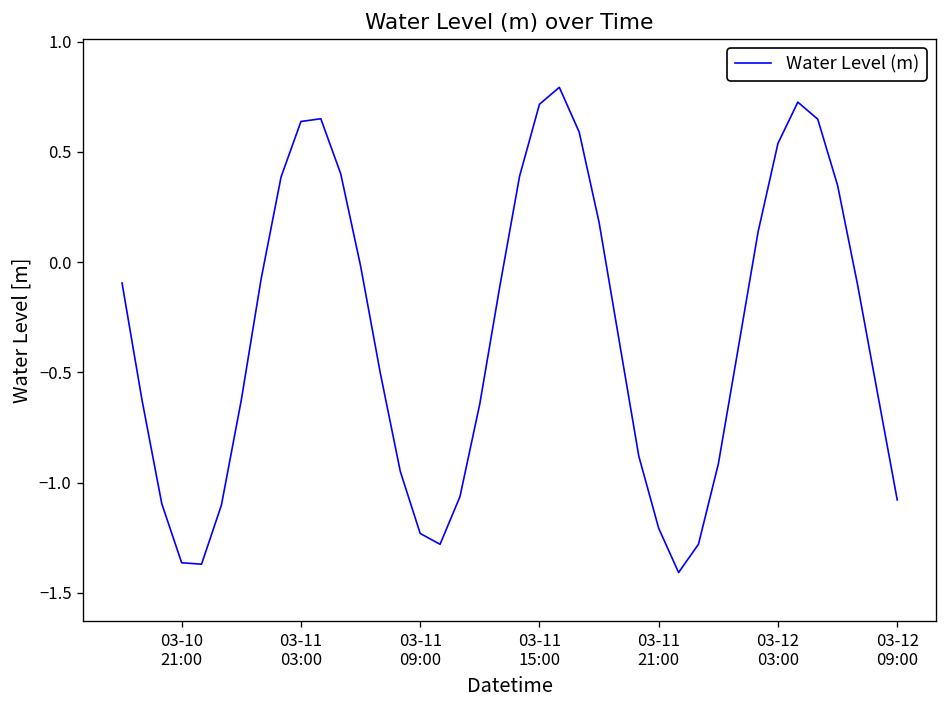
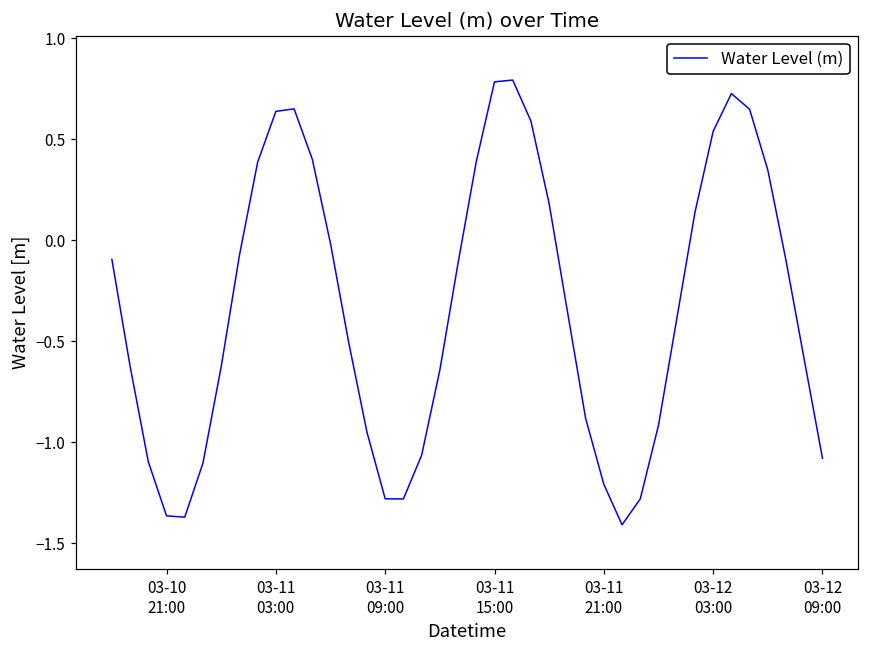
03-11 09:00: -1.23 -> -1.28
03-11 15:00: 0.72 -> 0.78
